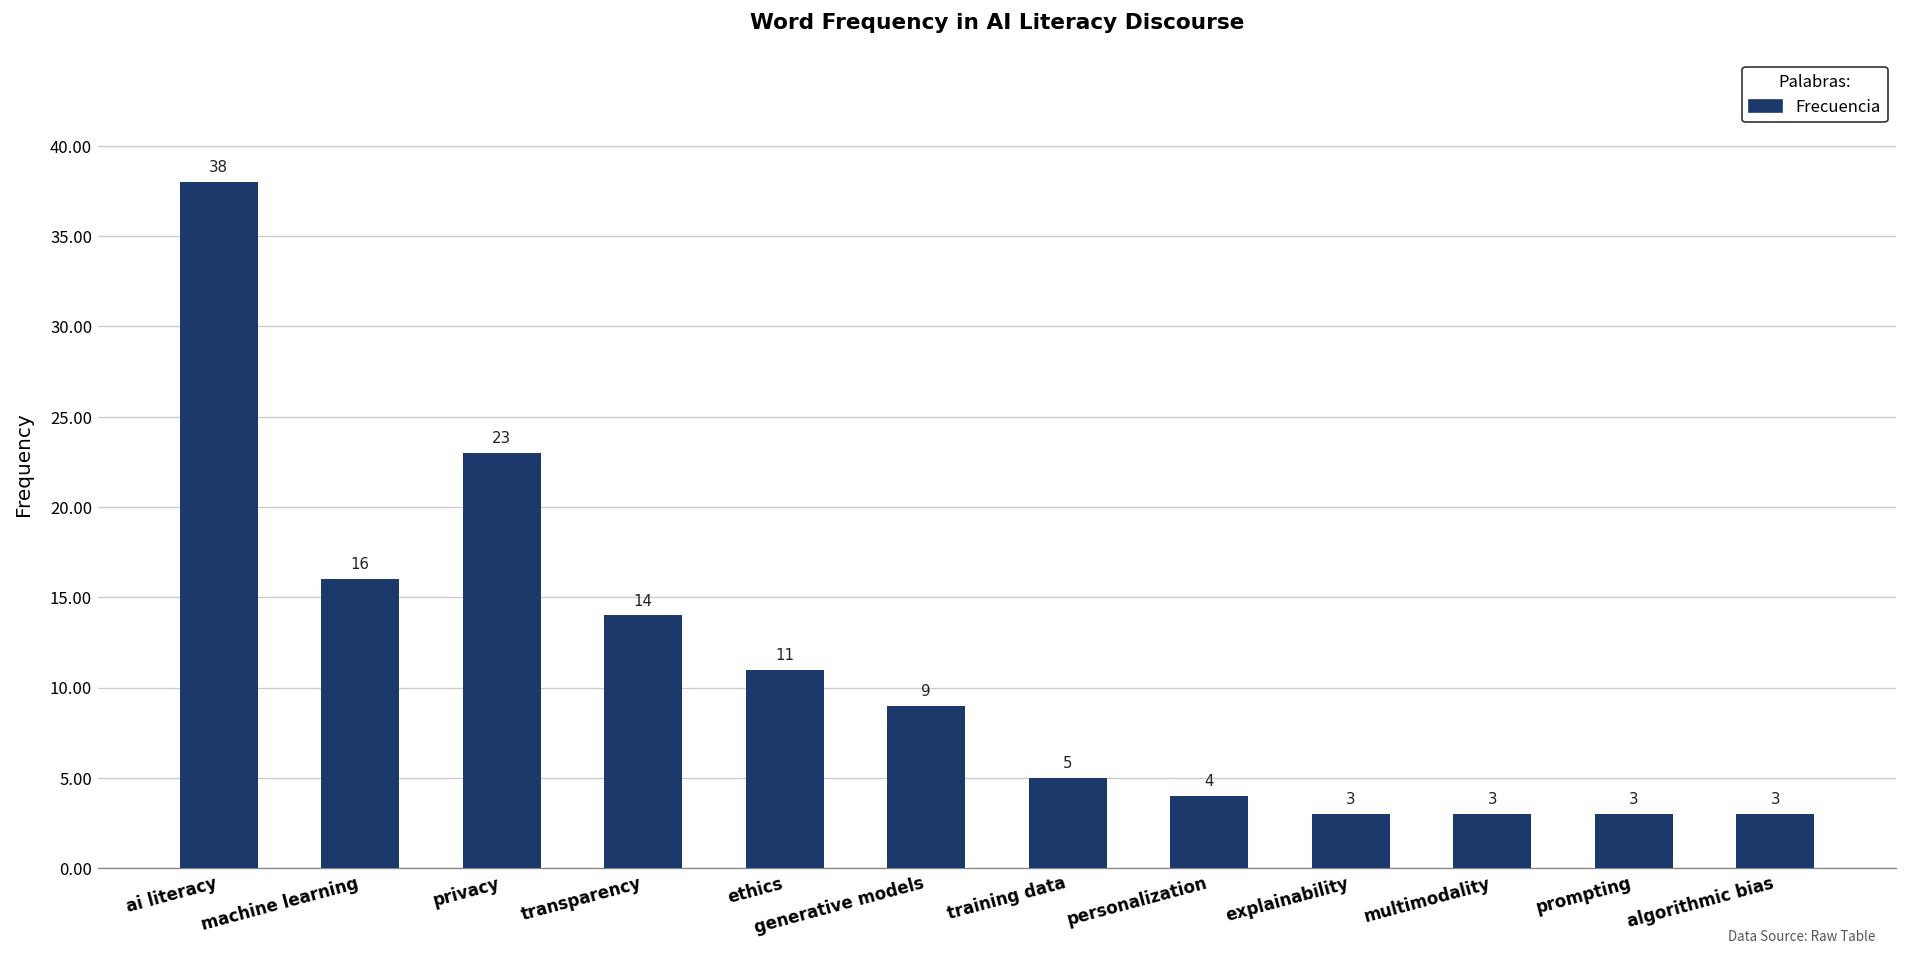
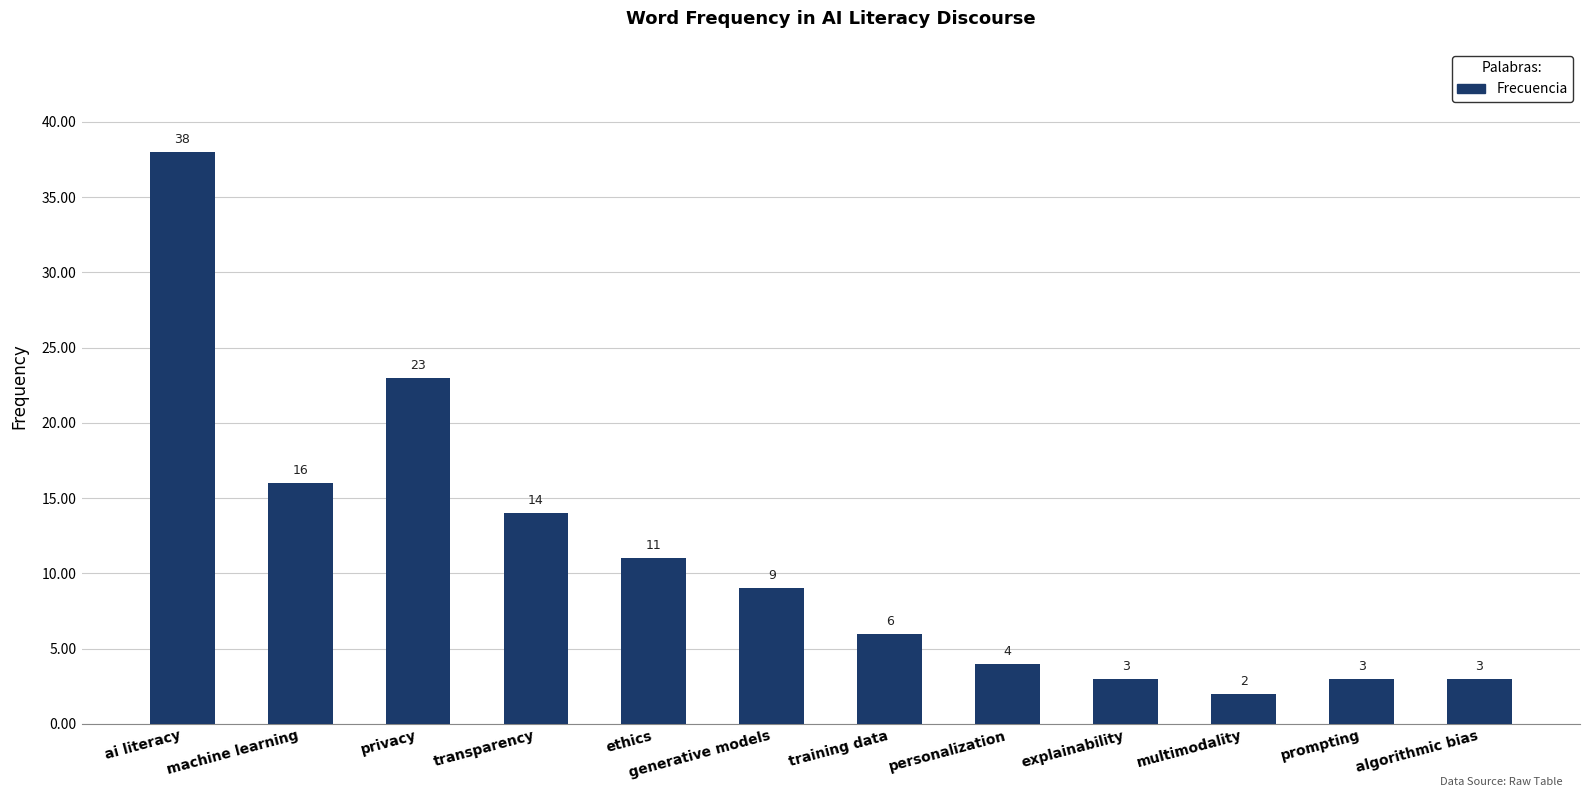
training data: 5 -> 6
multimodality: 3 -> 2
